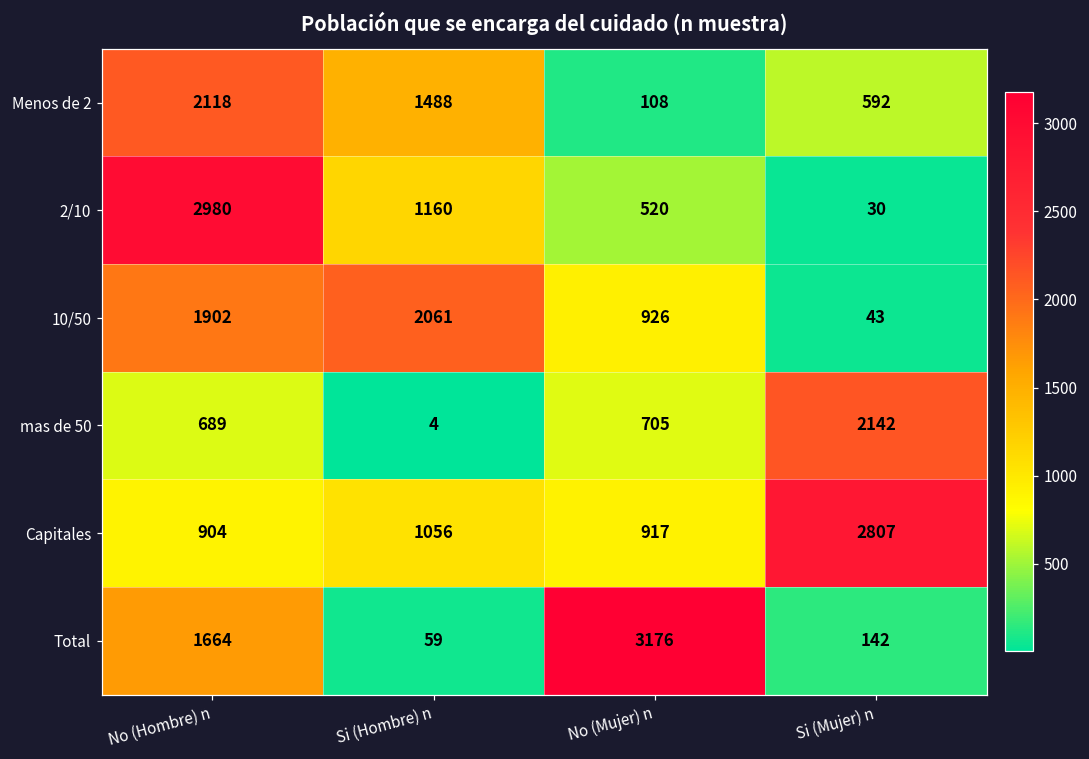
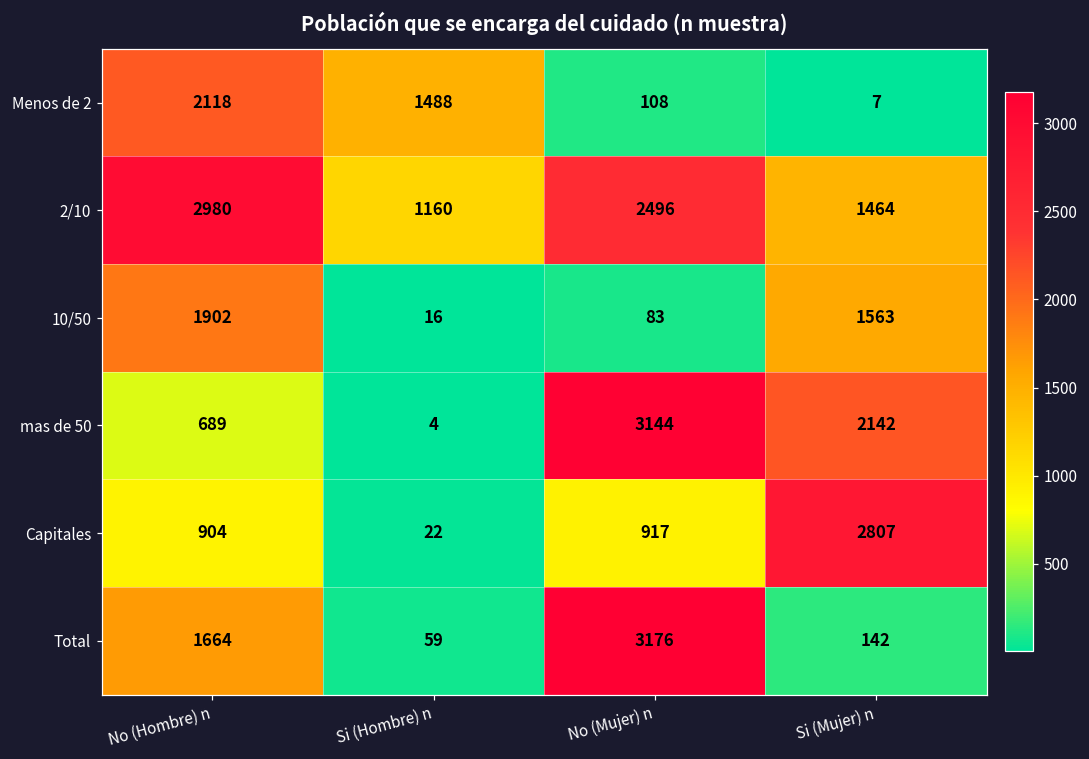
Menos de 2, Si (Mujer) n: 592 -> 7
2/10, No (Mujer) n: 520 -> 2496
2/10, Si (Mujer) n: 30 -> 1464
10/50, Si (Hombre) n: 2061 -> 16
10/50, No (Mujer) n: 926 -> 83
10/50, Si (Mujer) n: 43 -> 1563
mas de 50, No (Mujer) n: 705 -> 3144
Capitales, Si (Hombre) n: 1056 -> 22
